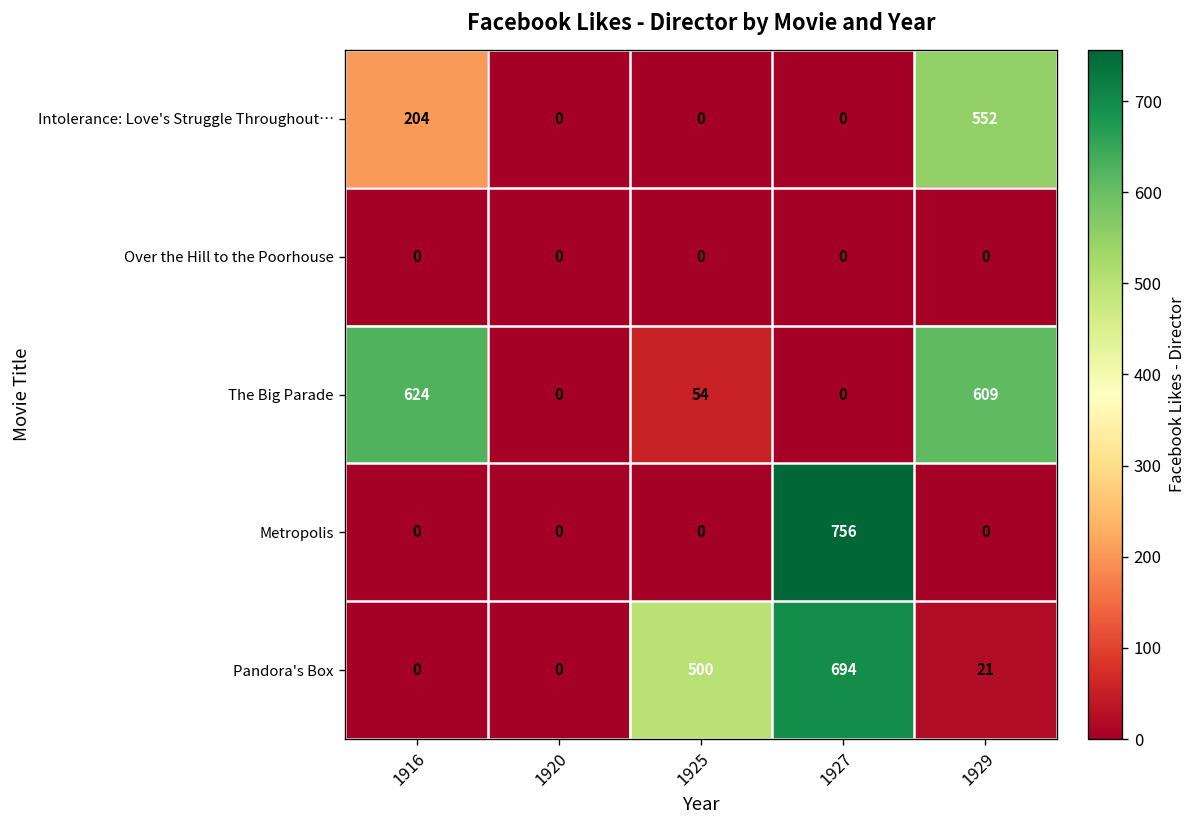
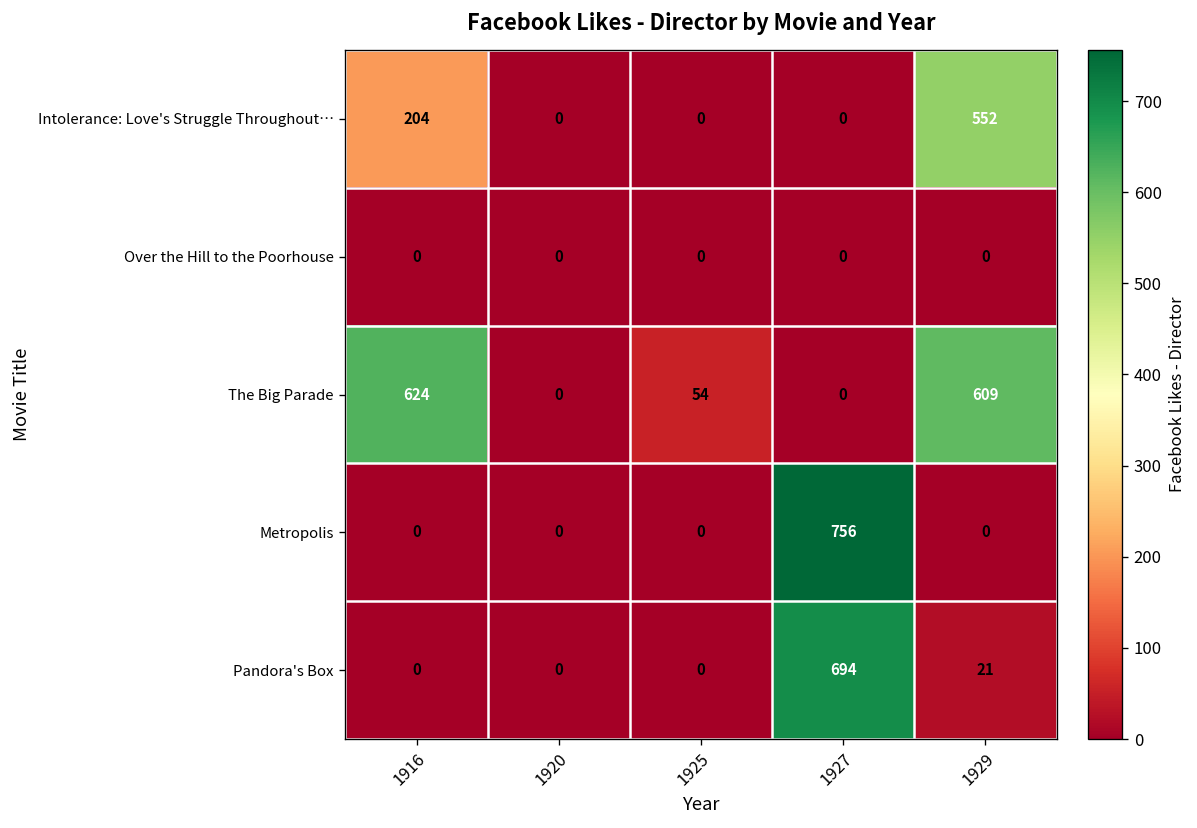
Pandora's Box, 1925: 500 -> 0
